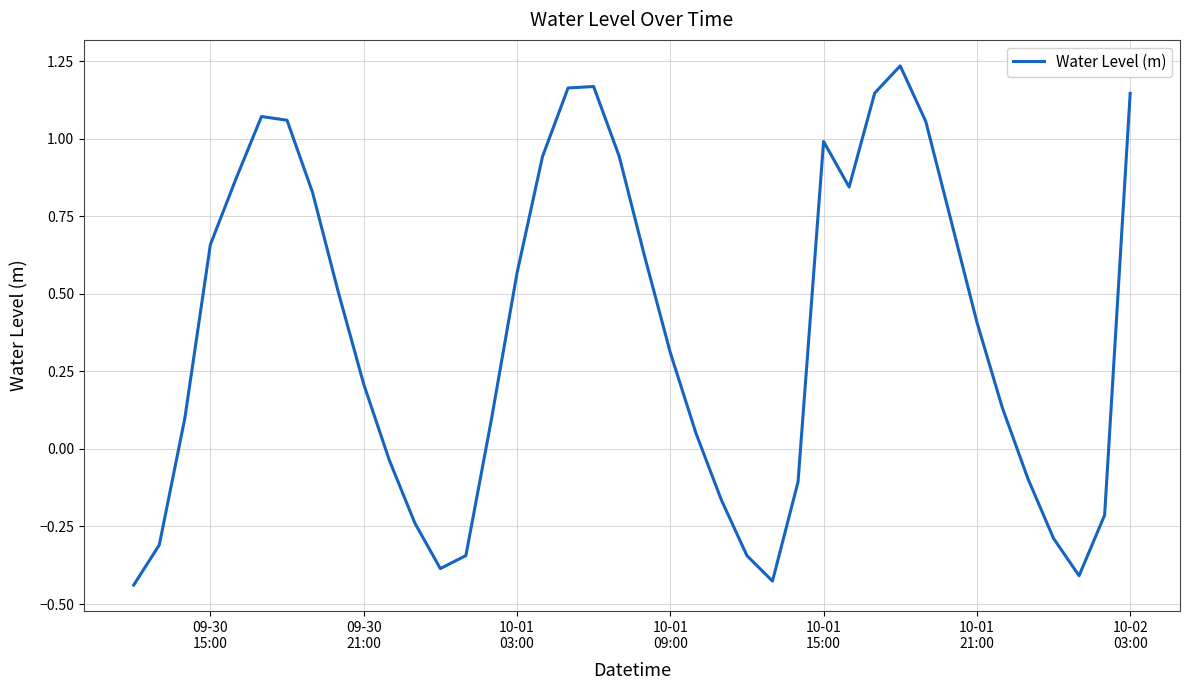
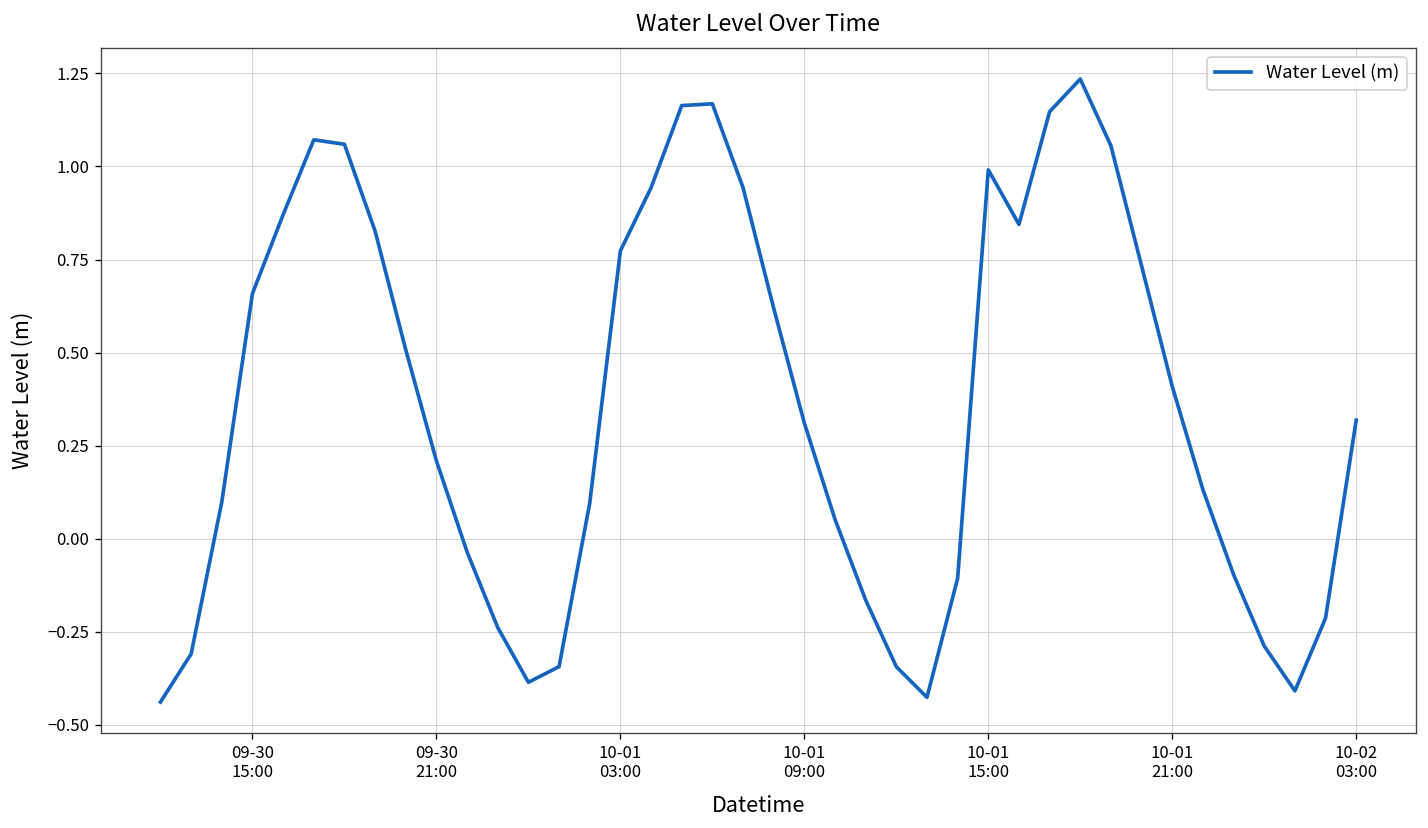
10-01 03:00: 0.57 -> 0.77
10-02 03:00: 1.15 -> 0.32
